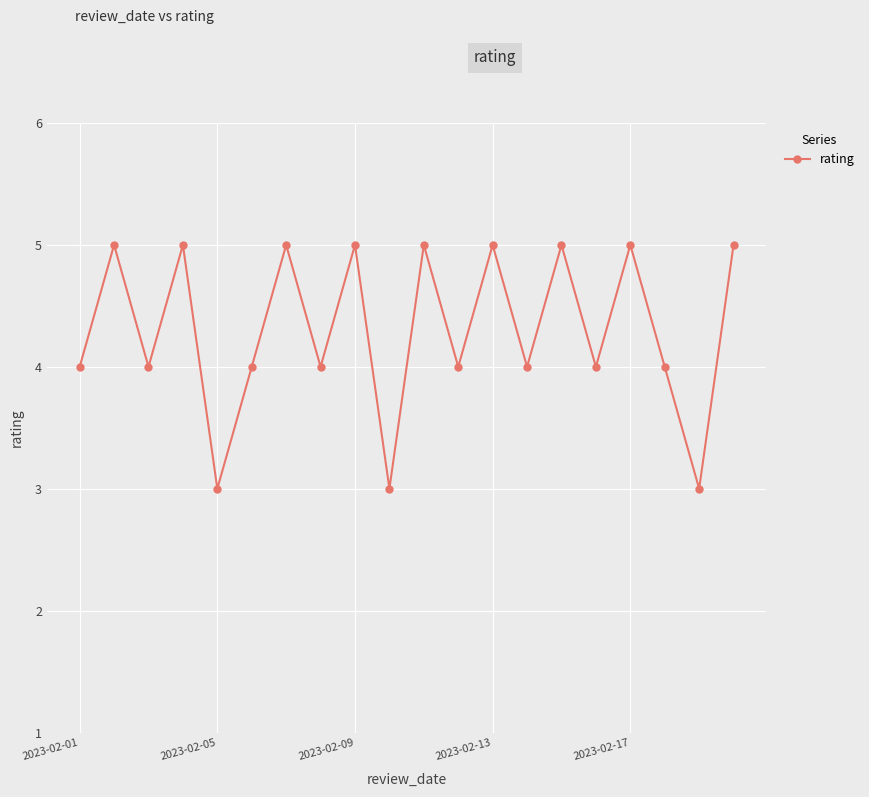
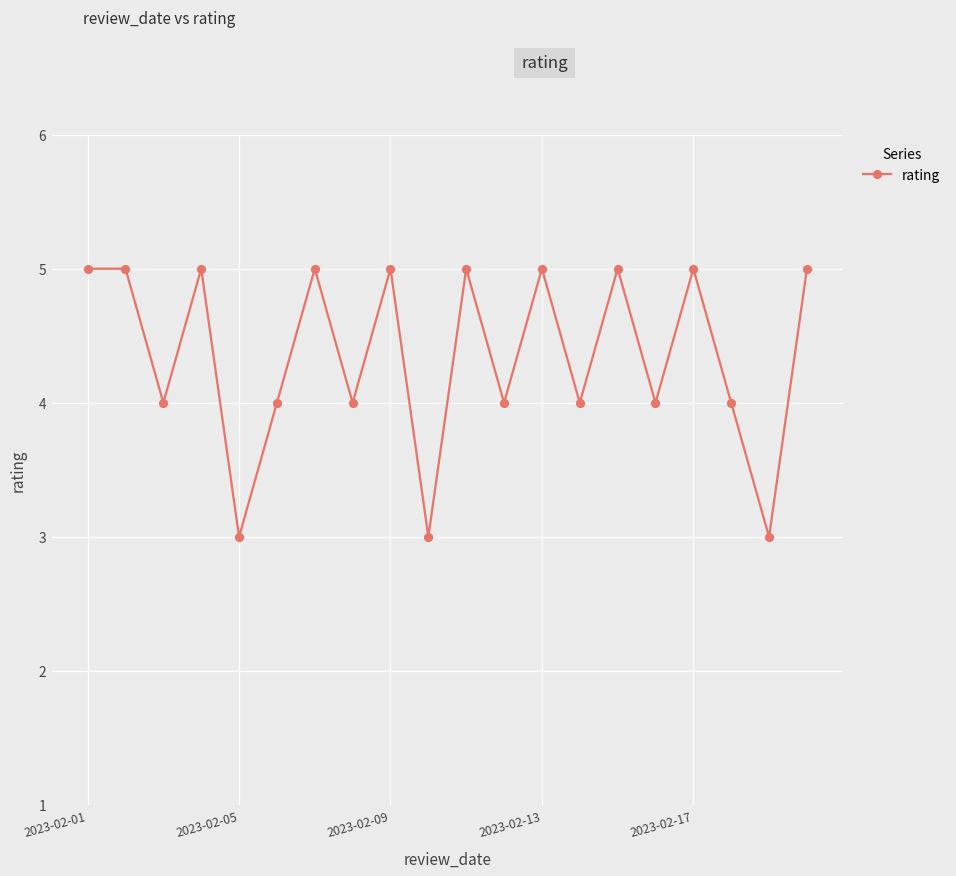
2023-02-01: 4 -> 5
